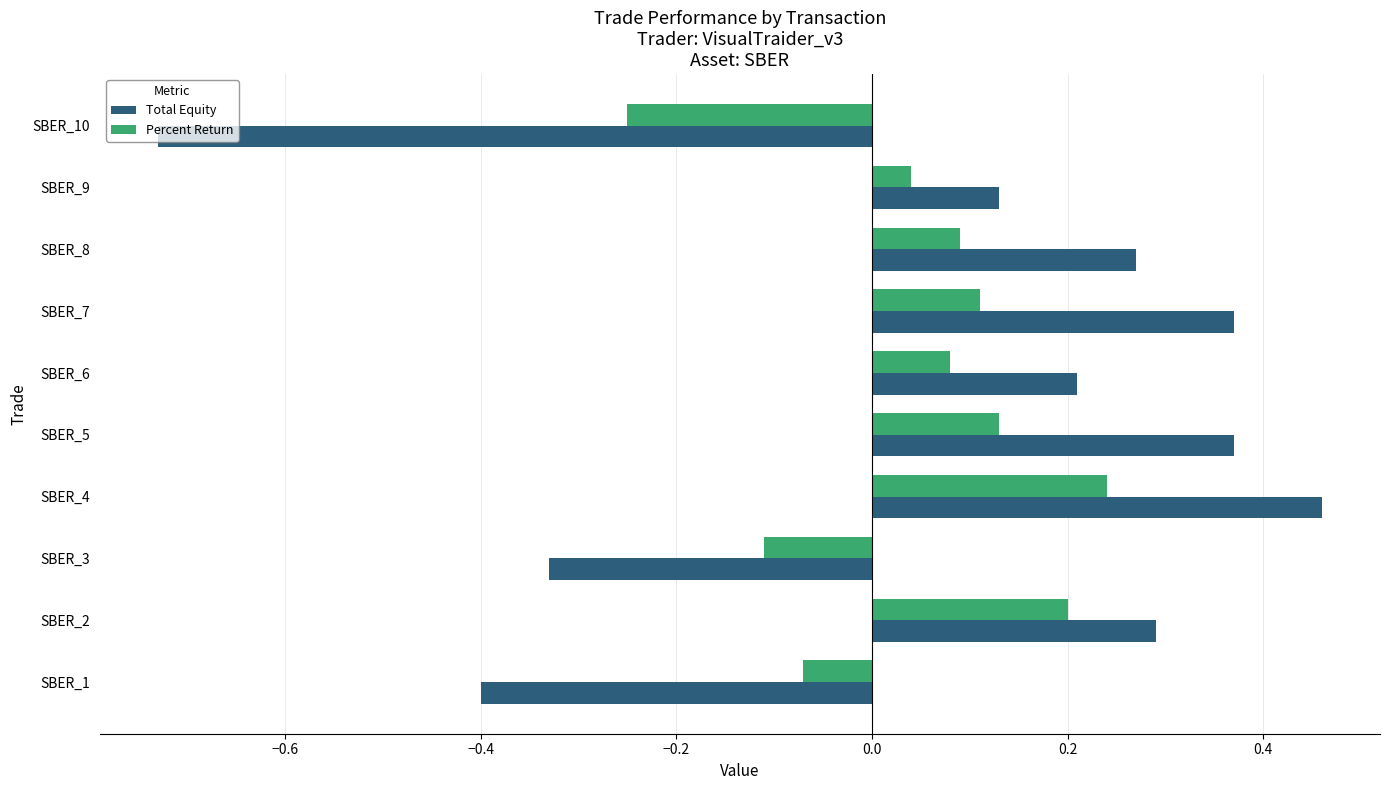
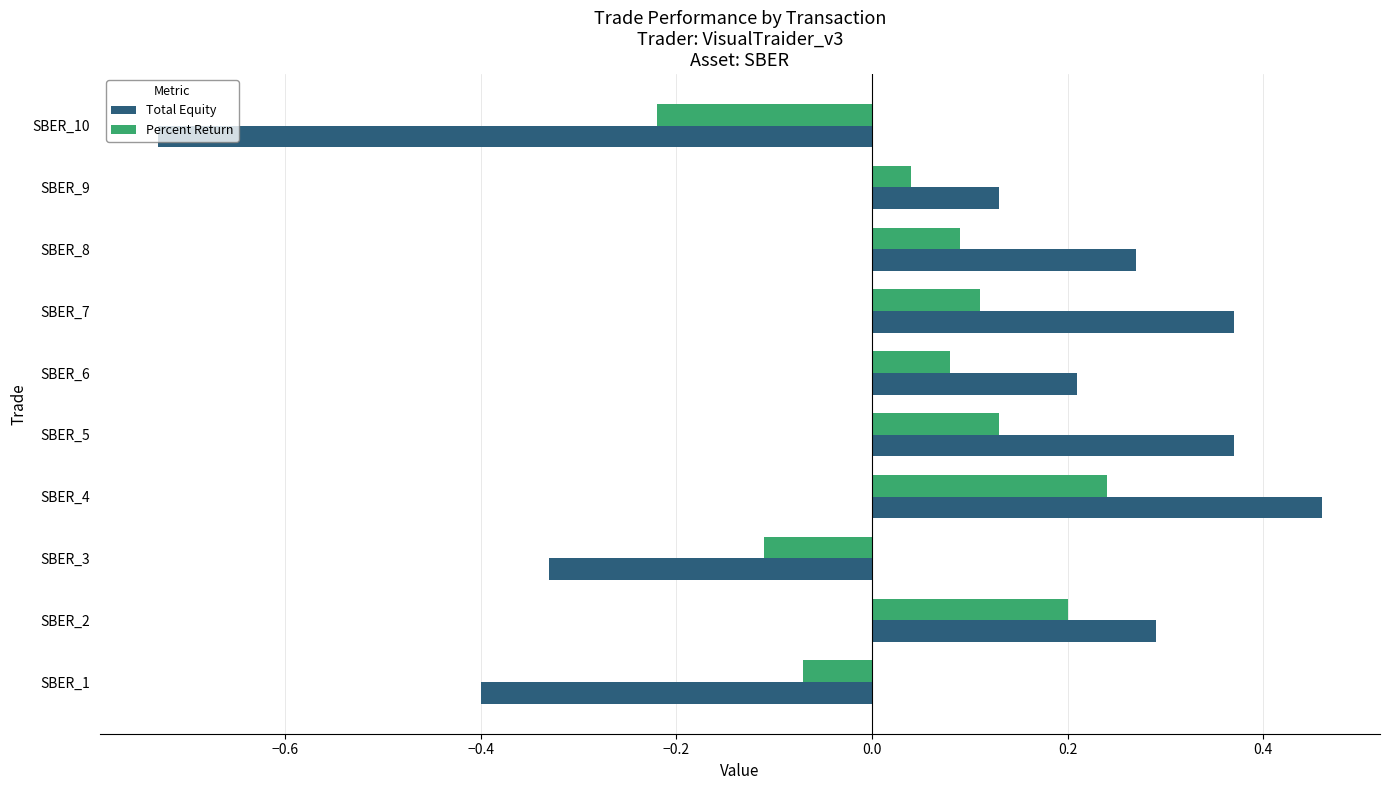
Percent Return, SBER_10: -0.25 -> -0.22
